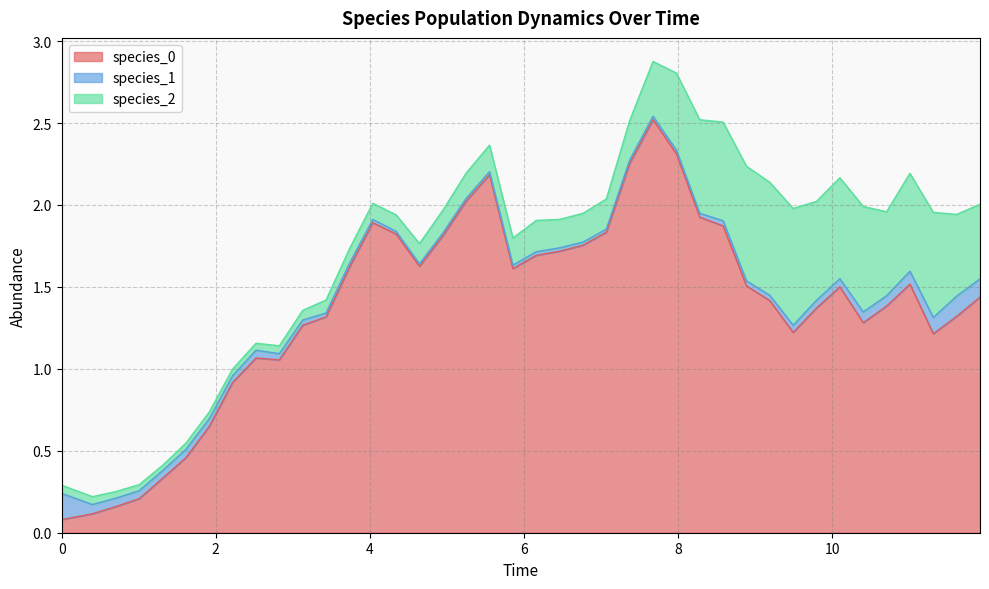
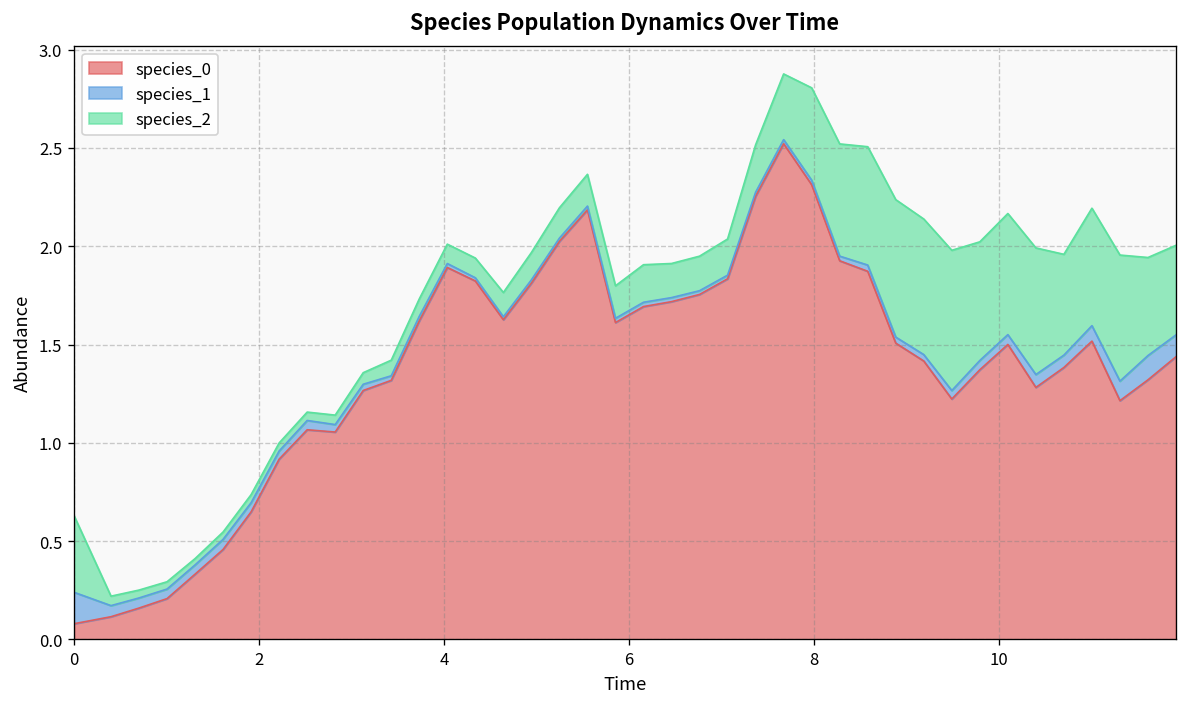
species_2, 0: 0.05 -> 0.39
